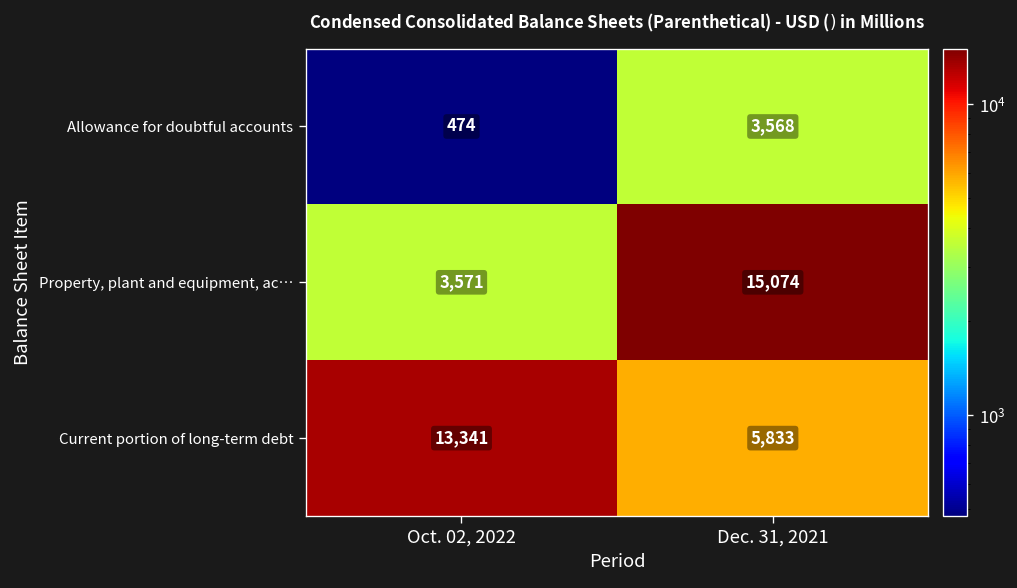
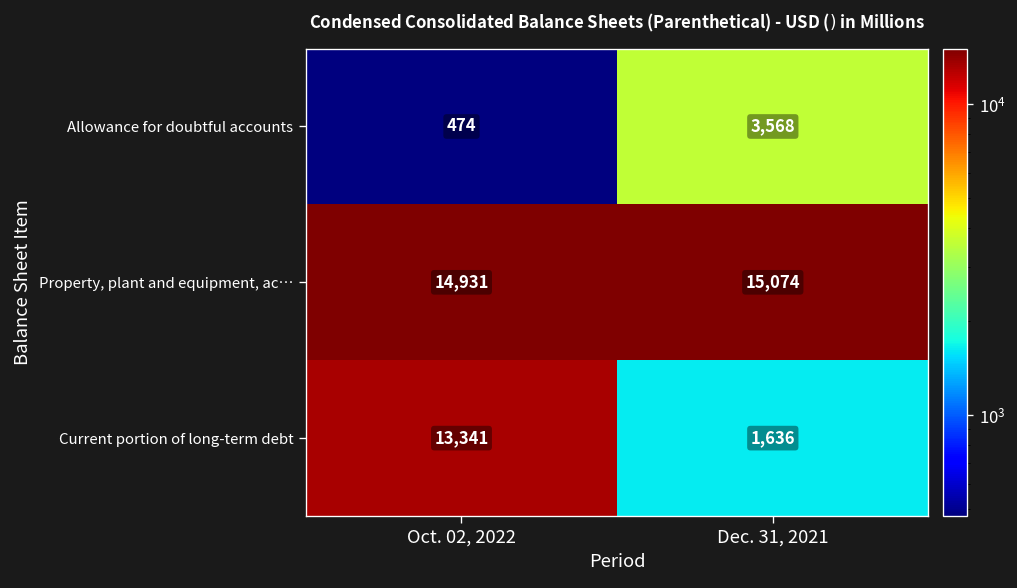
Property, plant and equipment, ac…, Oct. 02, 2022: 3,571 -> 14,931
Current portion of long-term debt, Dec. 31, 2021: 5,833 -> 1,636
